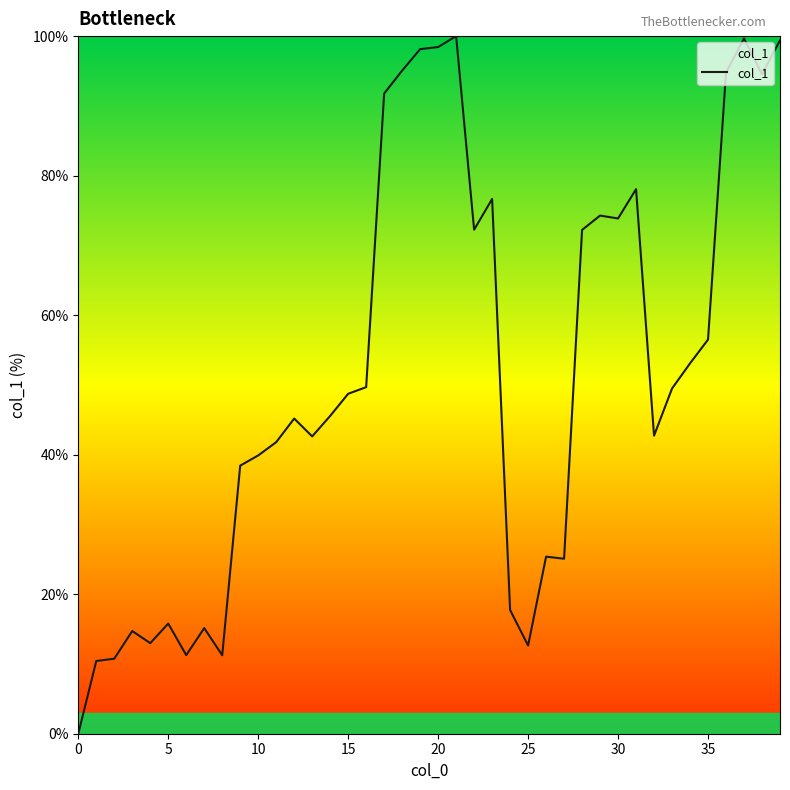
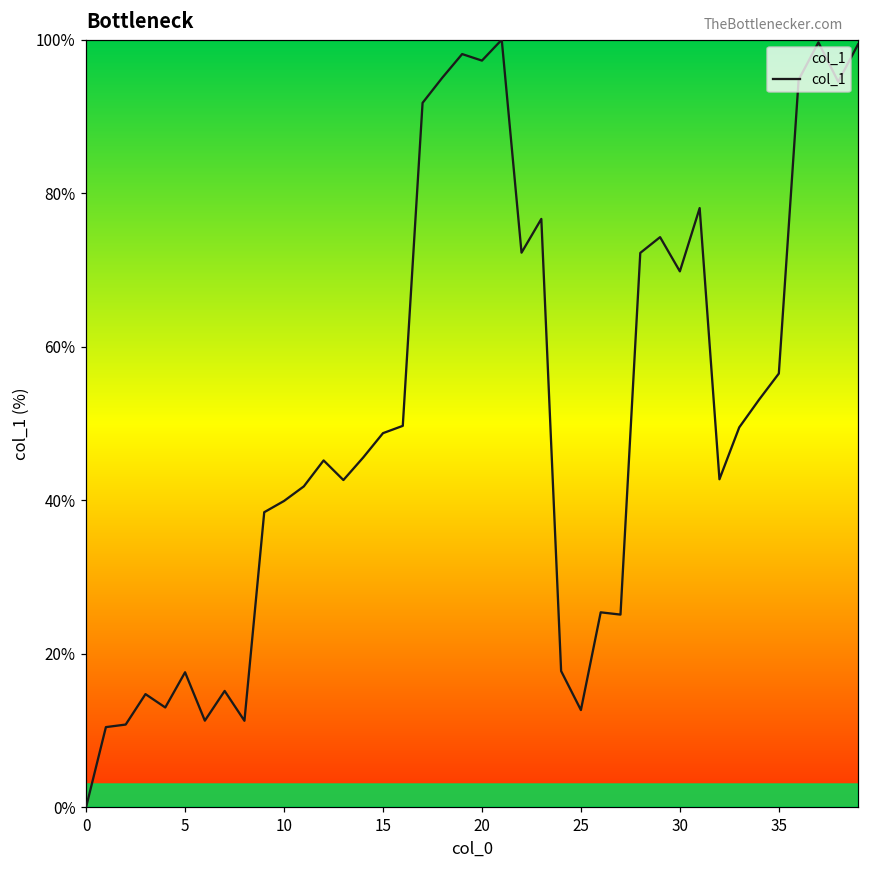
5: 16% -> 18%
20: 98% -> 97%
30: 74% -> 70%
